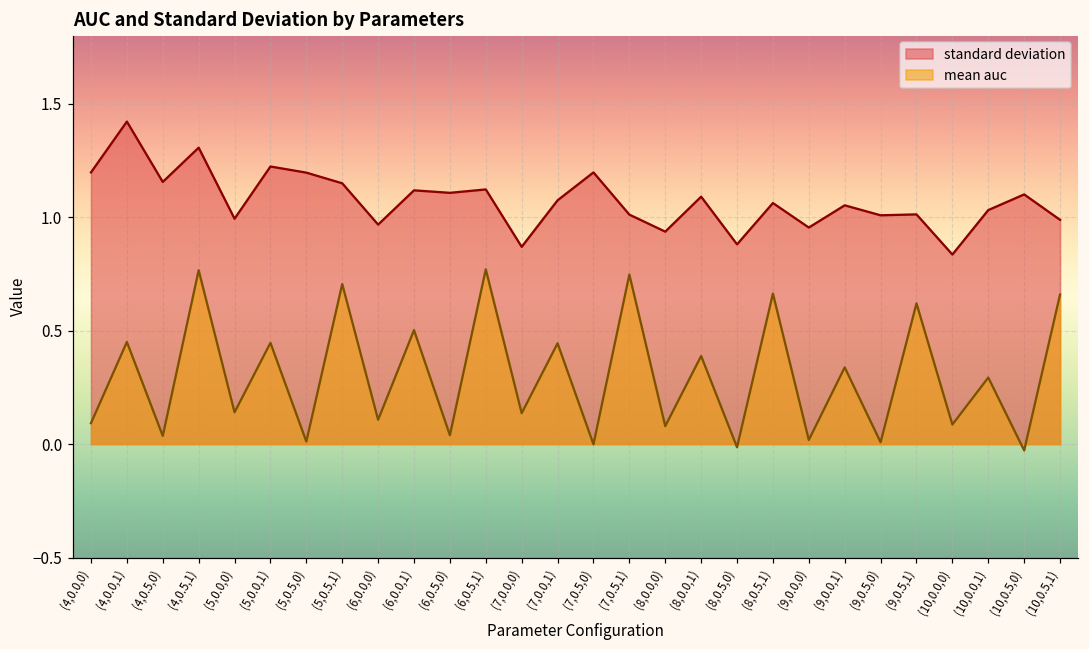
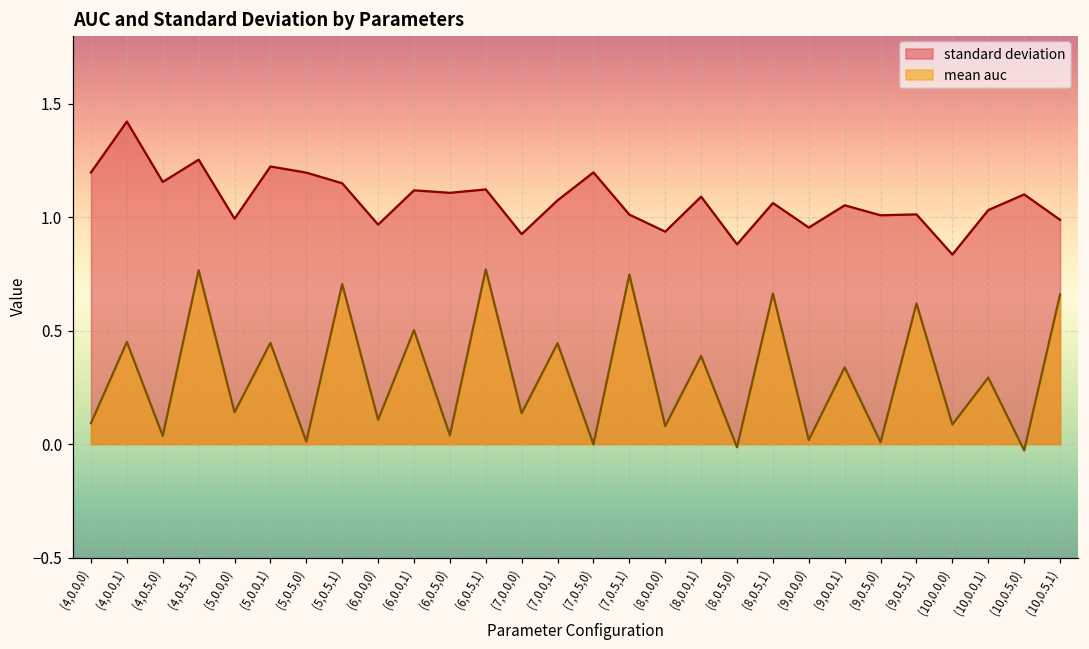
standard deviation, (4,0.5,1): 1.31 -> 1.25
standard deviation, (7,0.0,0): 0.87 -> 0.93
